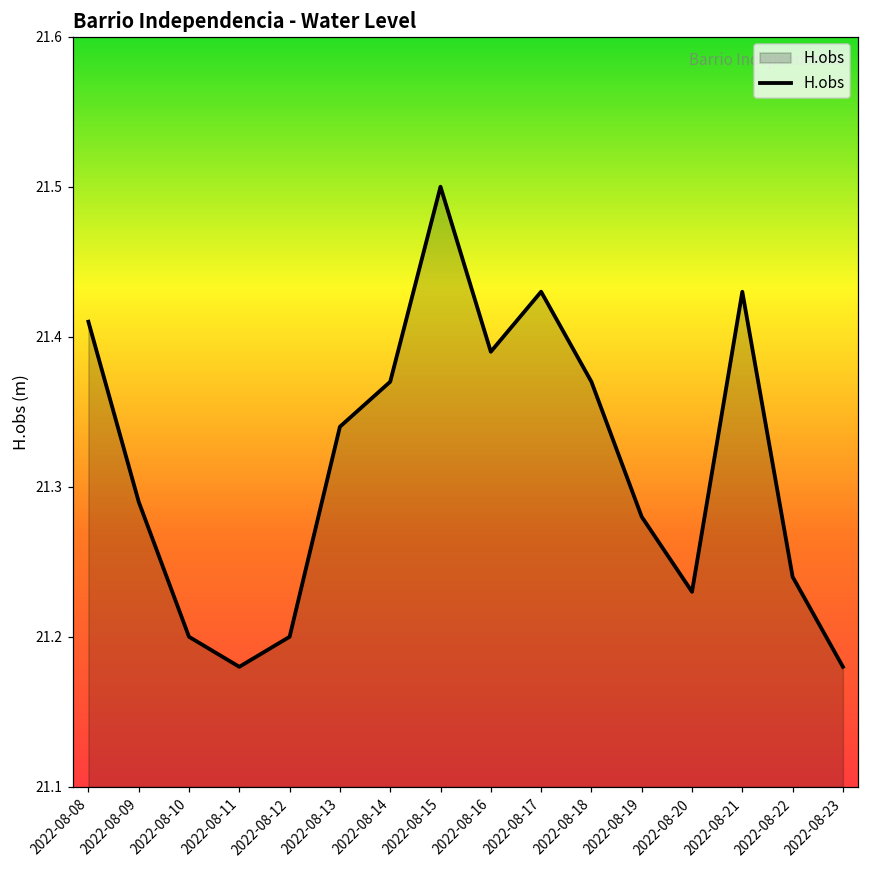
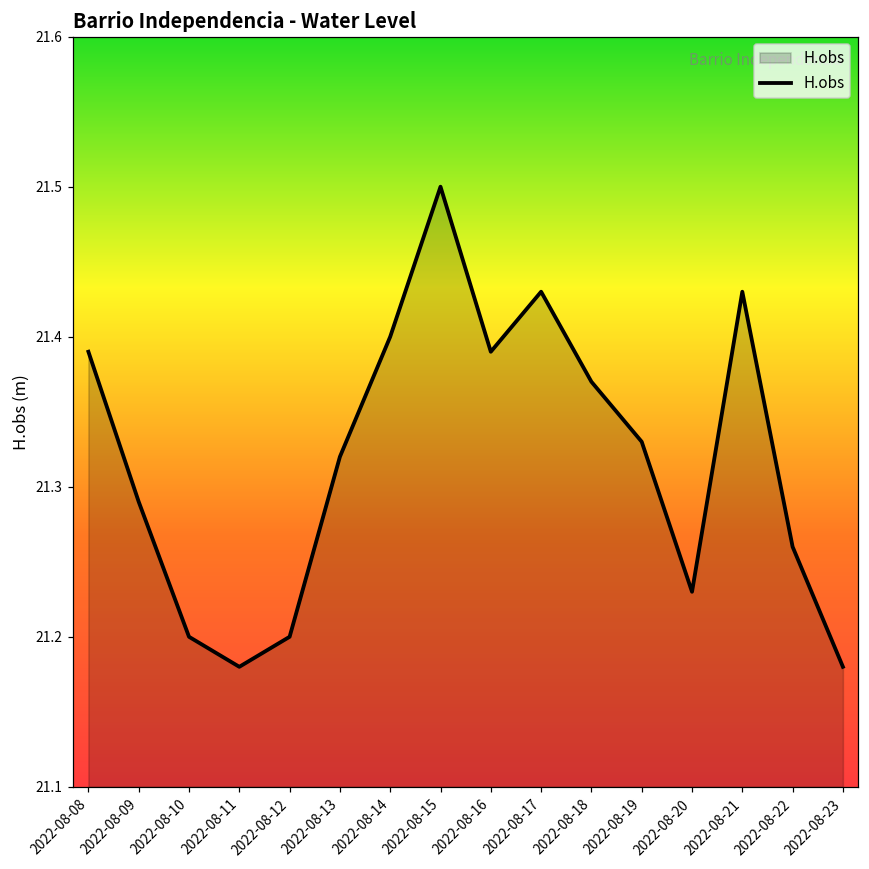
2022-08-08: 21.41 -> 21.39
2022-08-13: 21.34 -> 21.32
2022-08-14: 21.37 -> 21.40
2022-08-19: 21.28 -> 21.33
2022-08-22: 21.24 -> 21.26
